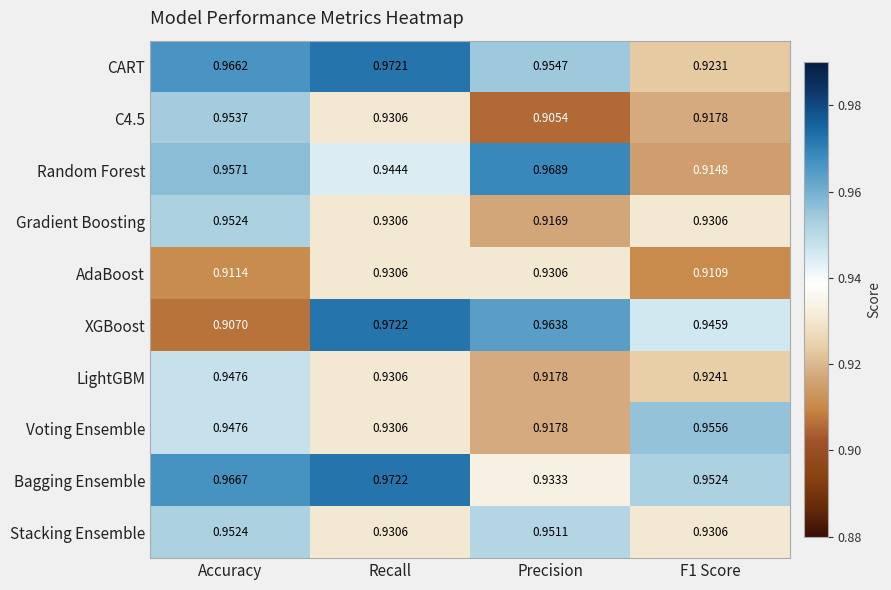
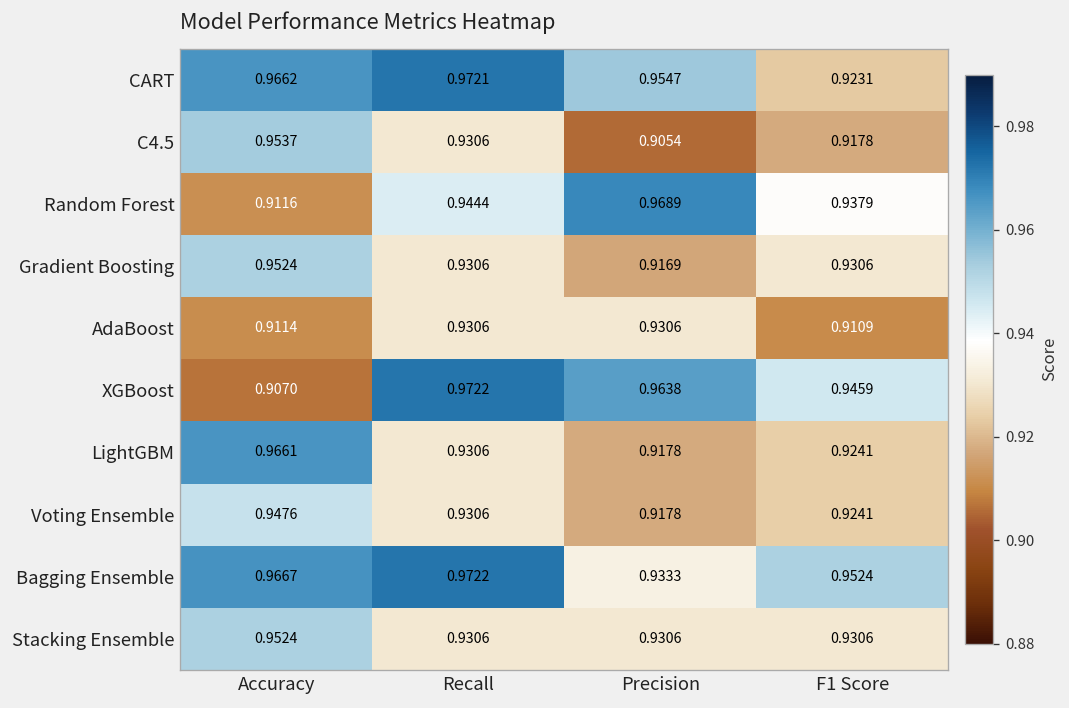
Random Forest, Accuracy: 0.9571 -> 0.9116
Random Forest, F1 Score: 0.9148 -> 0.9379
LightGBM, Accuracy: 0.9476 -> 0.9661
Voting Ensemble, F1 Score: 0.9556 -> 0.9241
Stacking Ensemble, Precision: 0.9511 -> 0.9306
